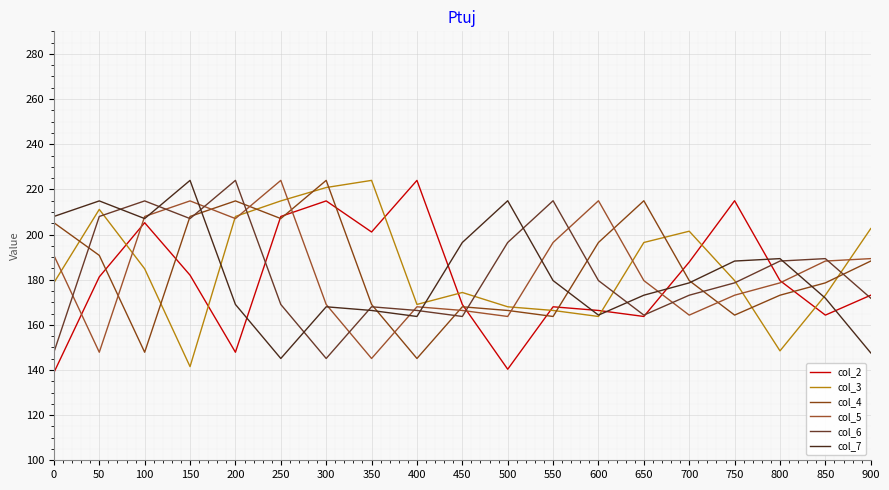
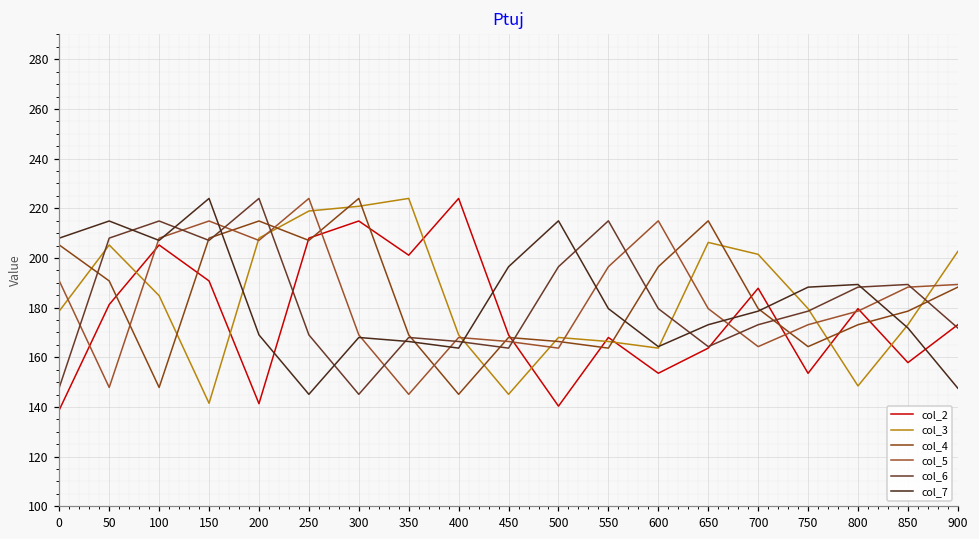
col_3, 50: 211 -> 205
col_2, 150: 182 -> 191
col_2, 200: 148 -> 141
col_3, 250: 215 -> 219
col_3, 450: 174 -> 145
col_2, 600: 166 -> 154
col_3, 650: 196 -> 206
col_2, 750: 215 -> 154
col_2, 850: 164 -> 158
